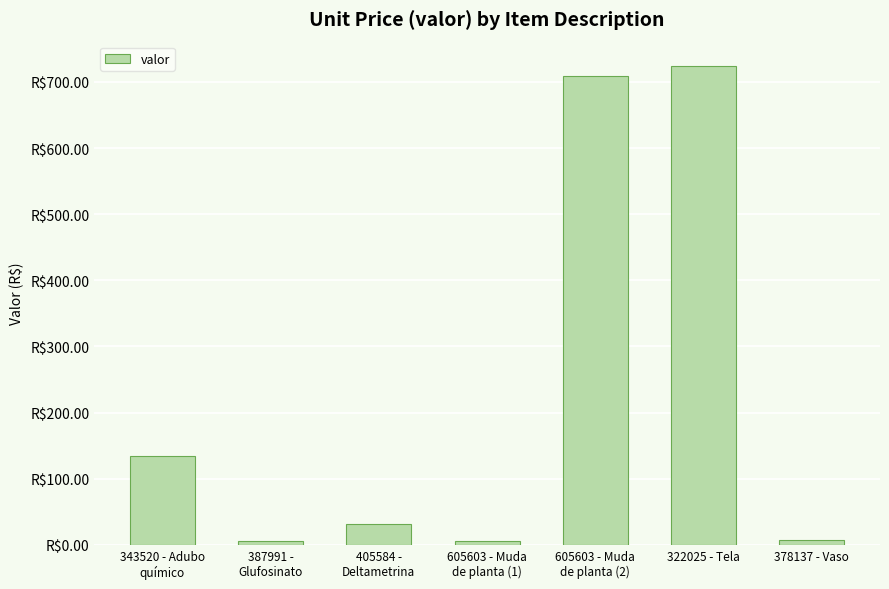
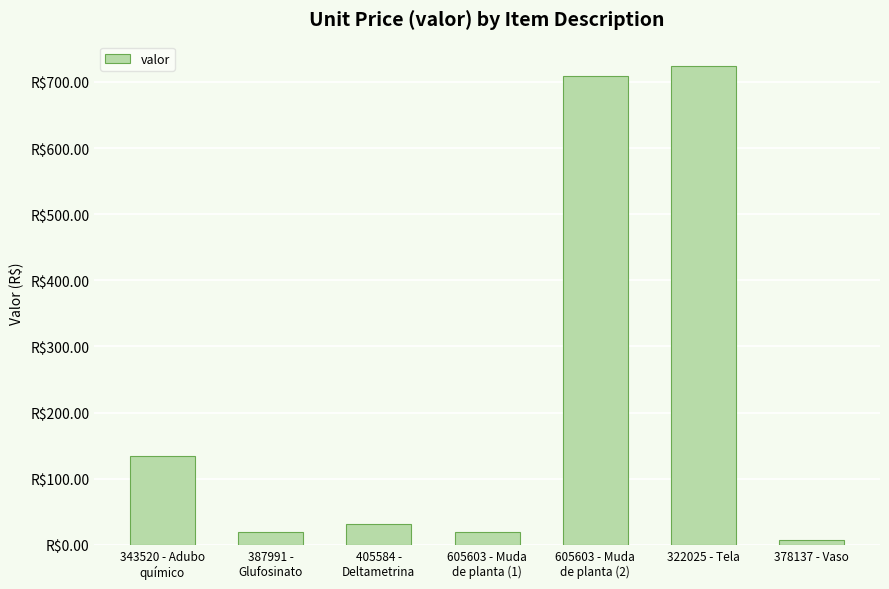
387991 - Glufosinato: R$10 -> R$20
605603 - Muda de planta (1): R$10 -> R$20
